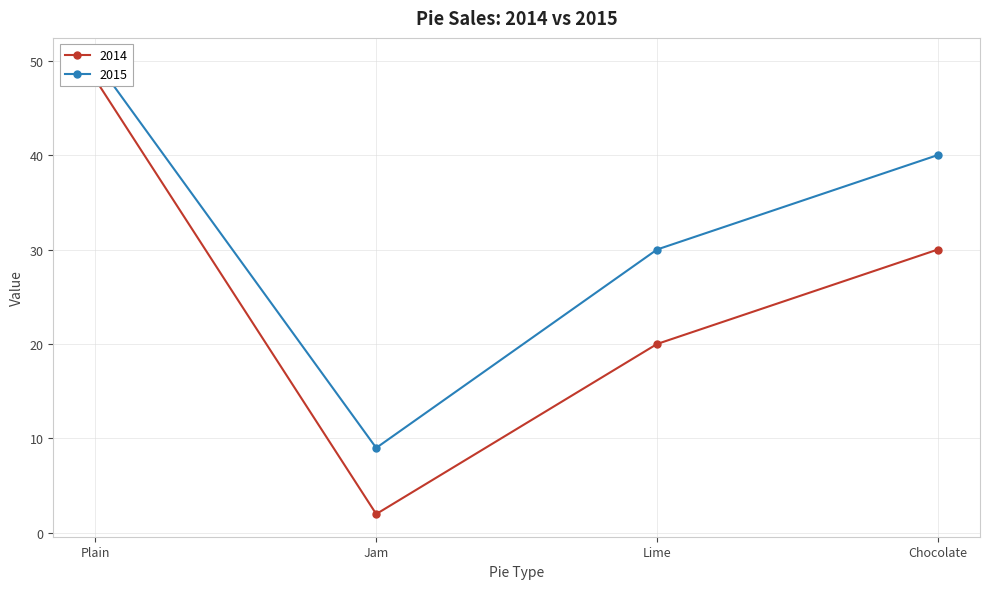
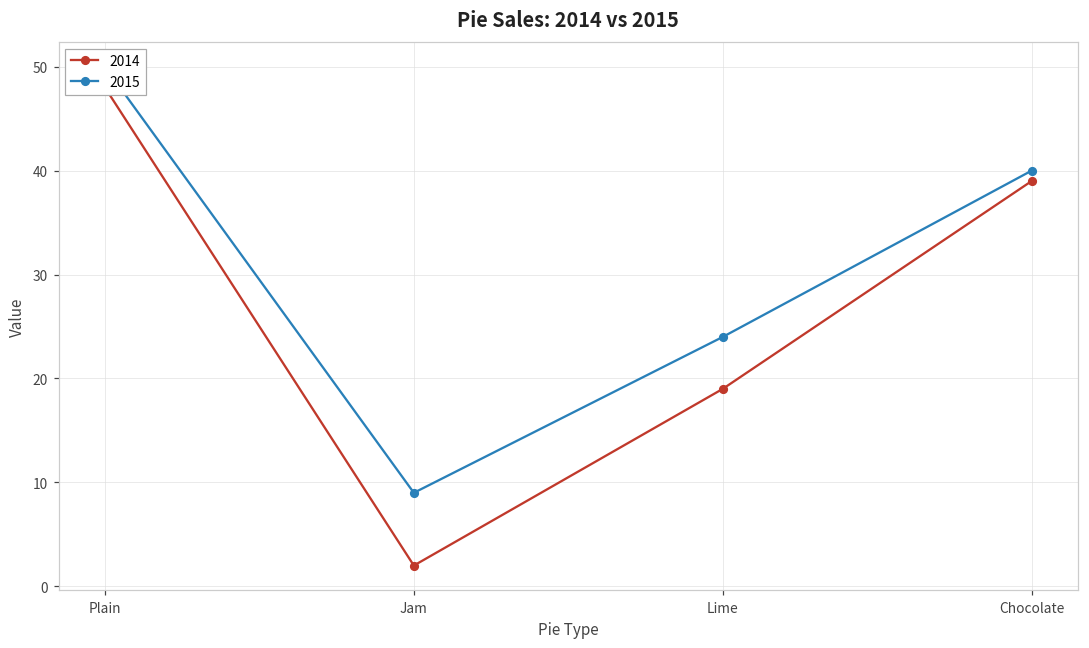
2014, Lime: 20 -> 19
2015, Lime: 30 -> 24
2014, Chocolate: 30 -> 39
